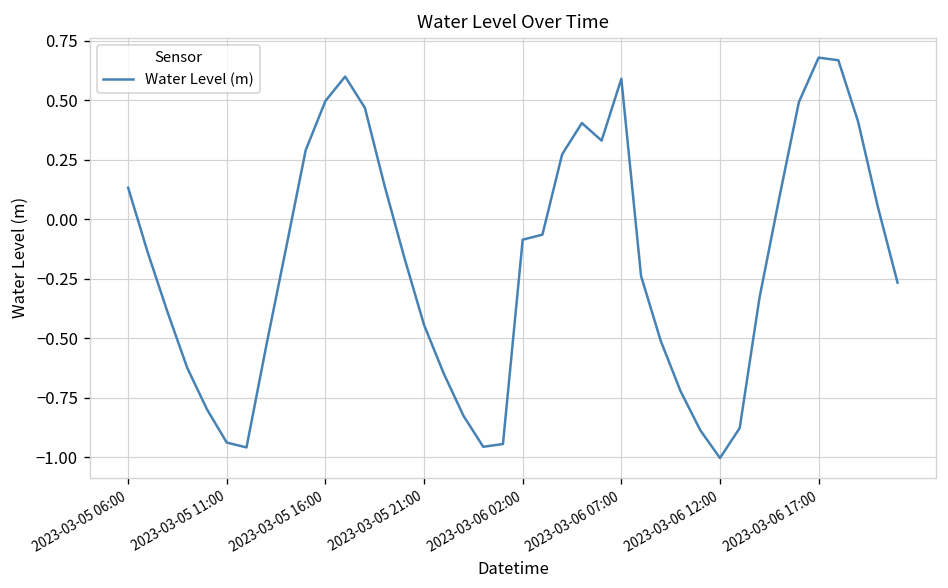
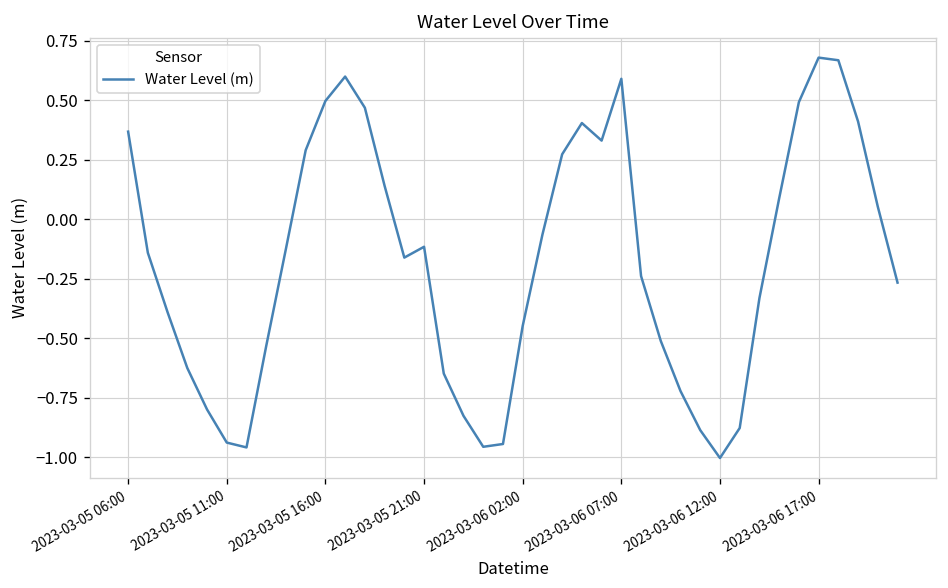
2023-03-05 06:00: 0.13 -> 0.37
2023-03-05 21:00: -0.44 -> -0.12
2023-03-06 02:00: -0.09 -> -0.45
